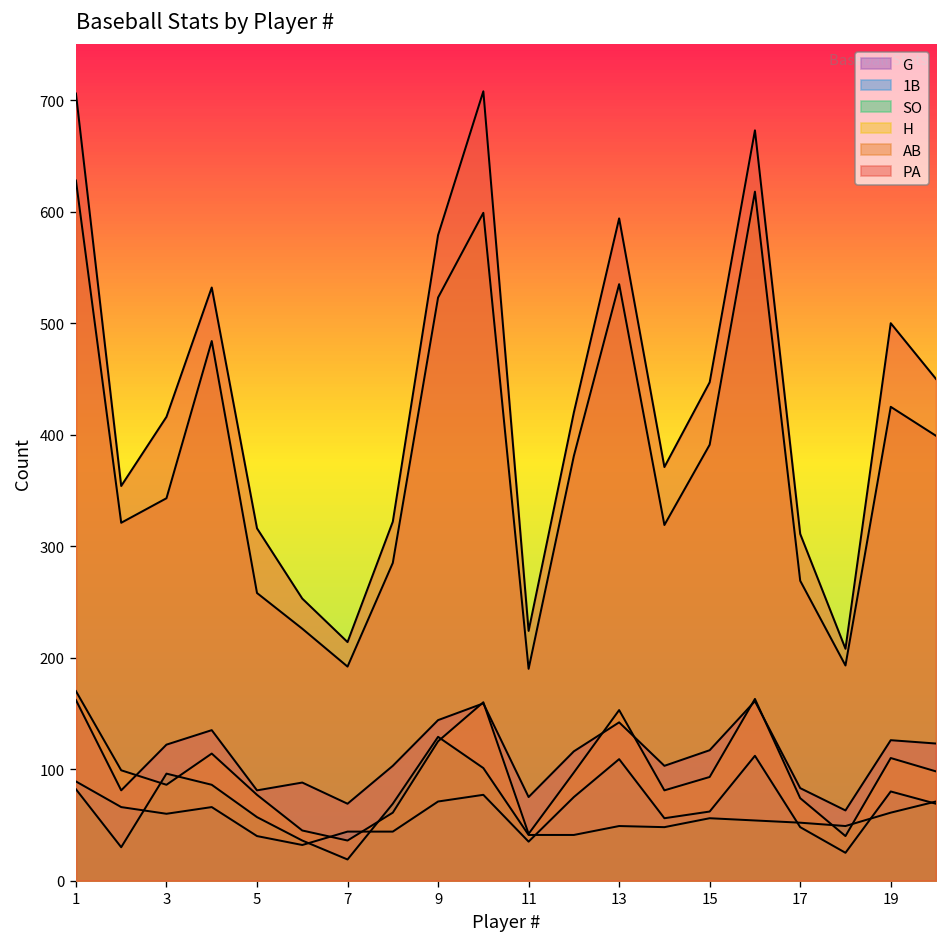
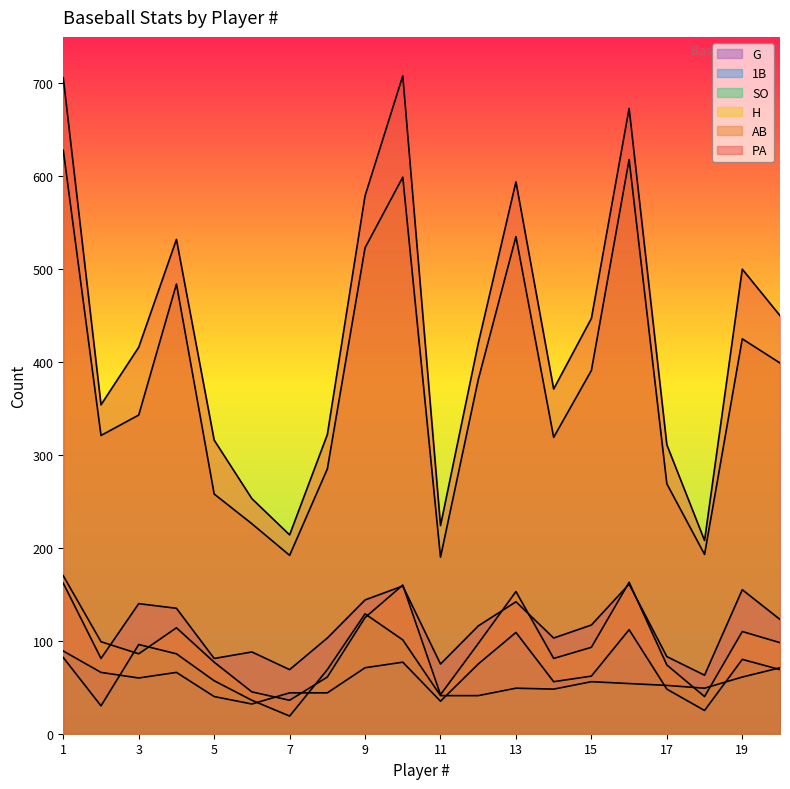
G, 3: 120 -> 140
G, 19: 130 -> 160
